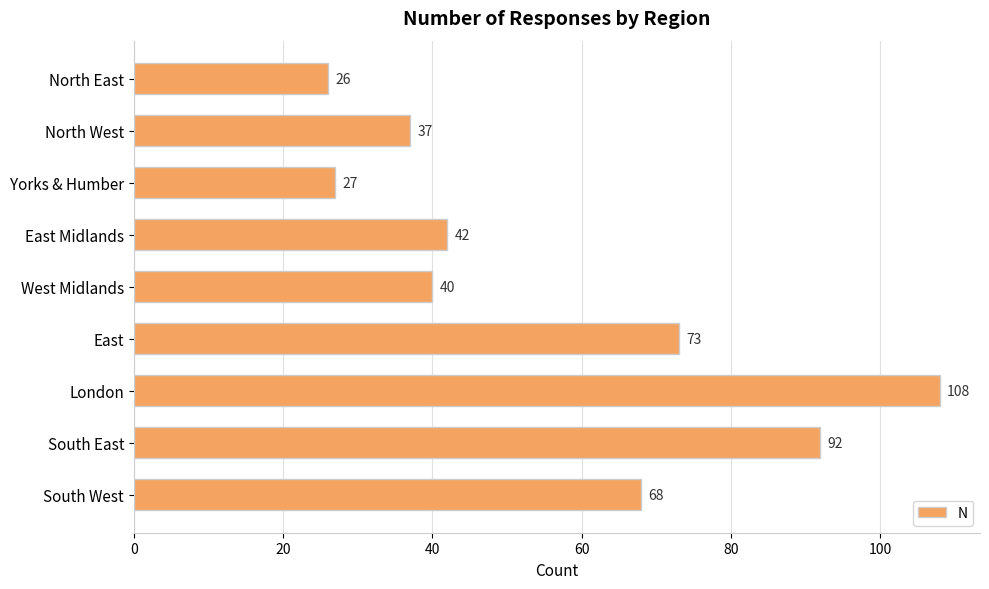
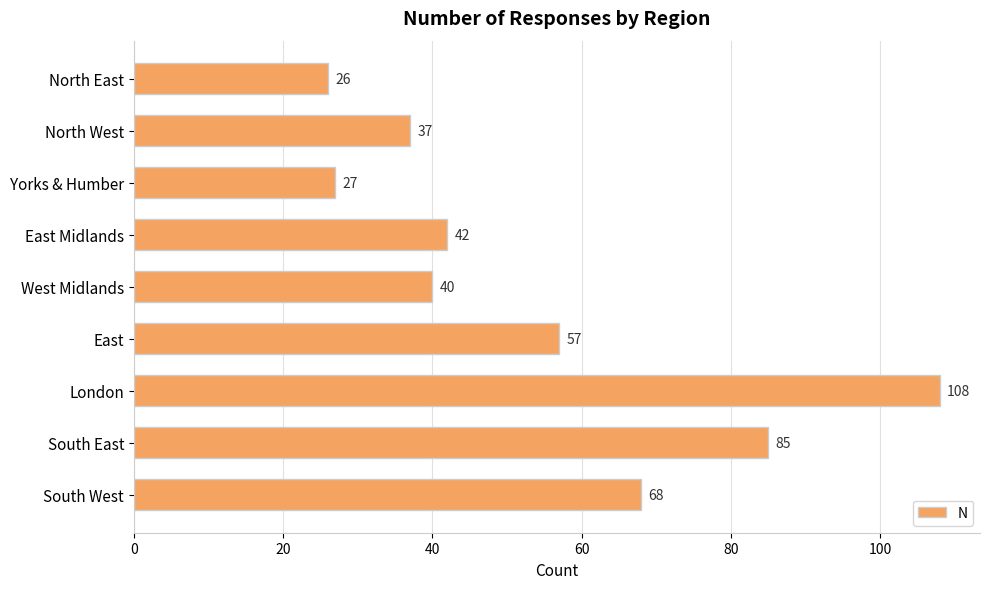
East: 73 -> 57
South East: 92 -> 85
